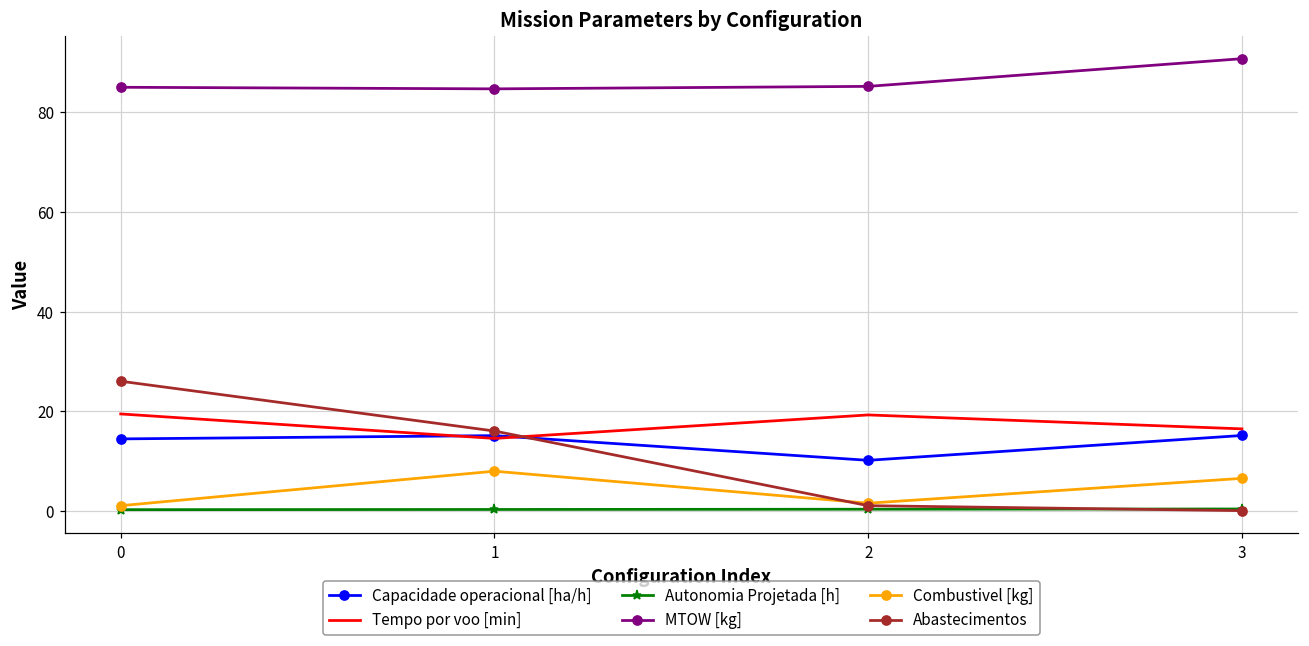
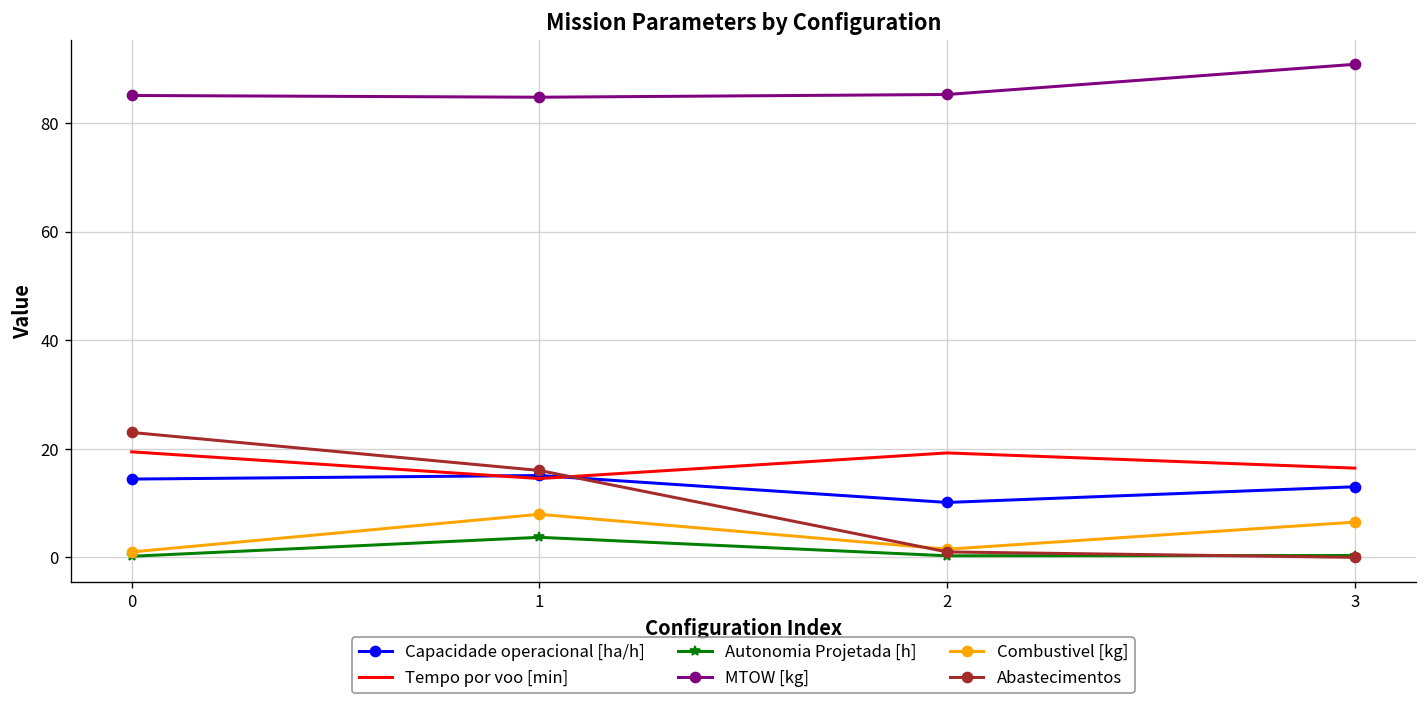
Abastecimentos, 0: 26 -> 23
Autonomia Projetada [h], 1: 0 -> 4
Capacidade operacional [ha/h], 3: 15 -> 13
